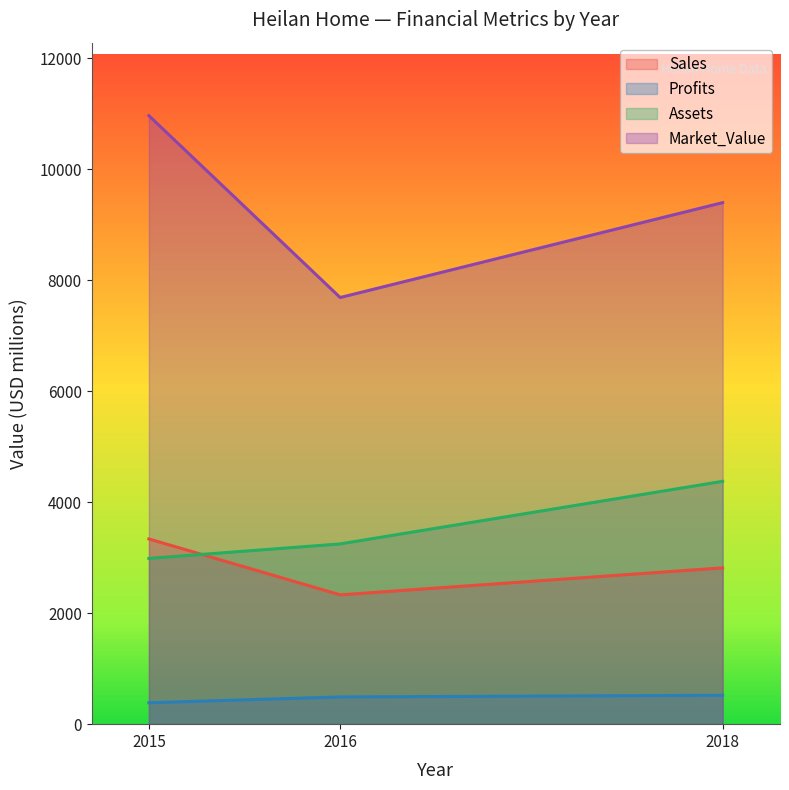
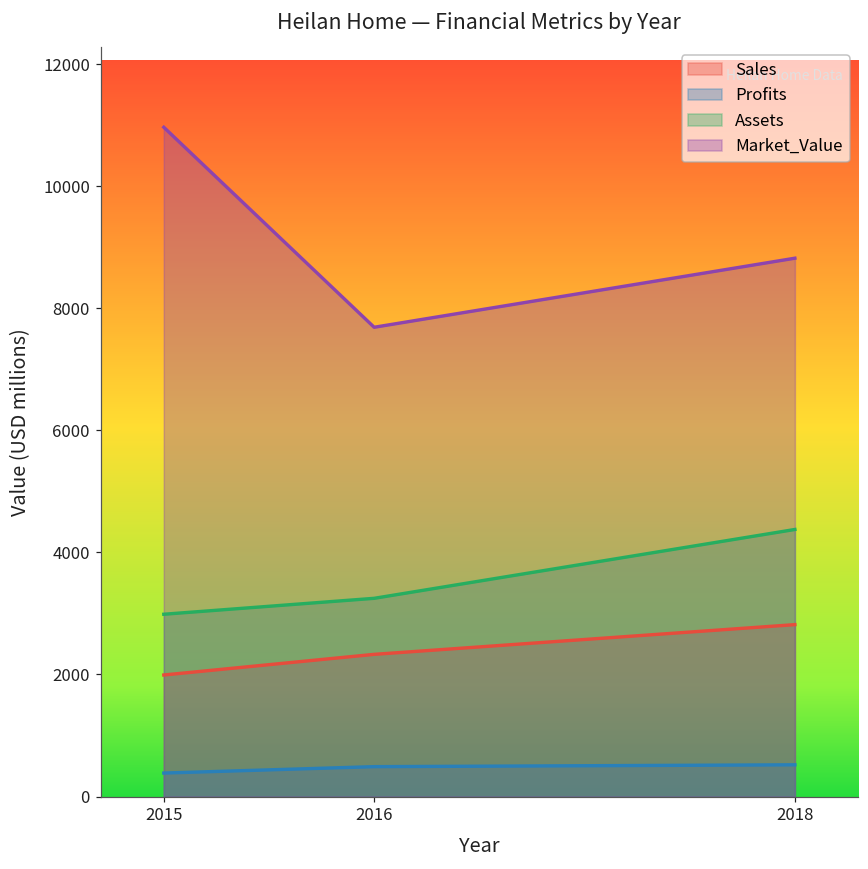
Sales, 2015: 3300 -> 2000
Market_Value, 2018: 9400 -> 8800
